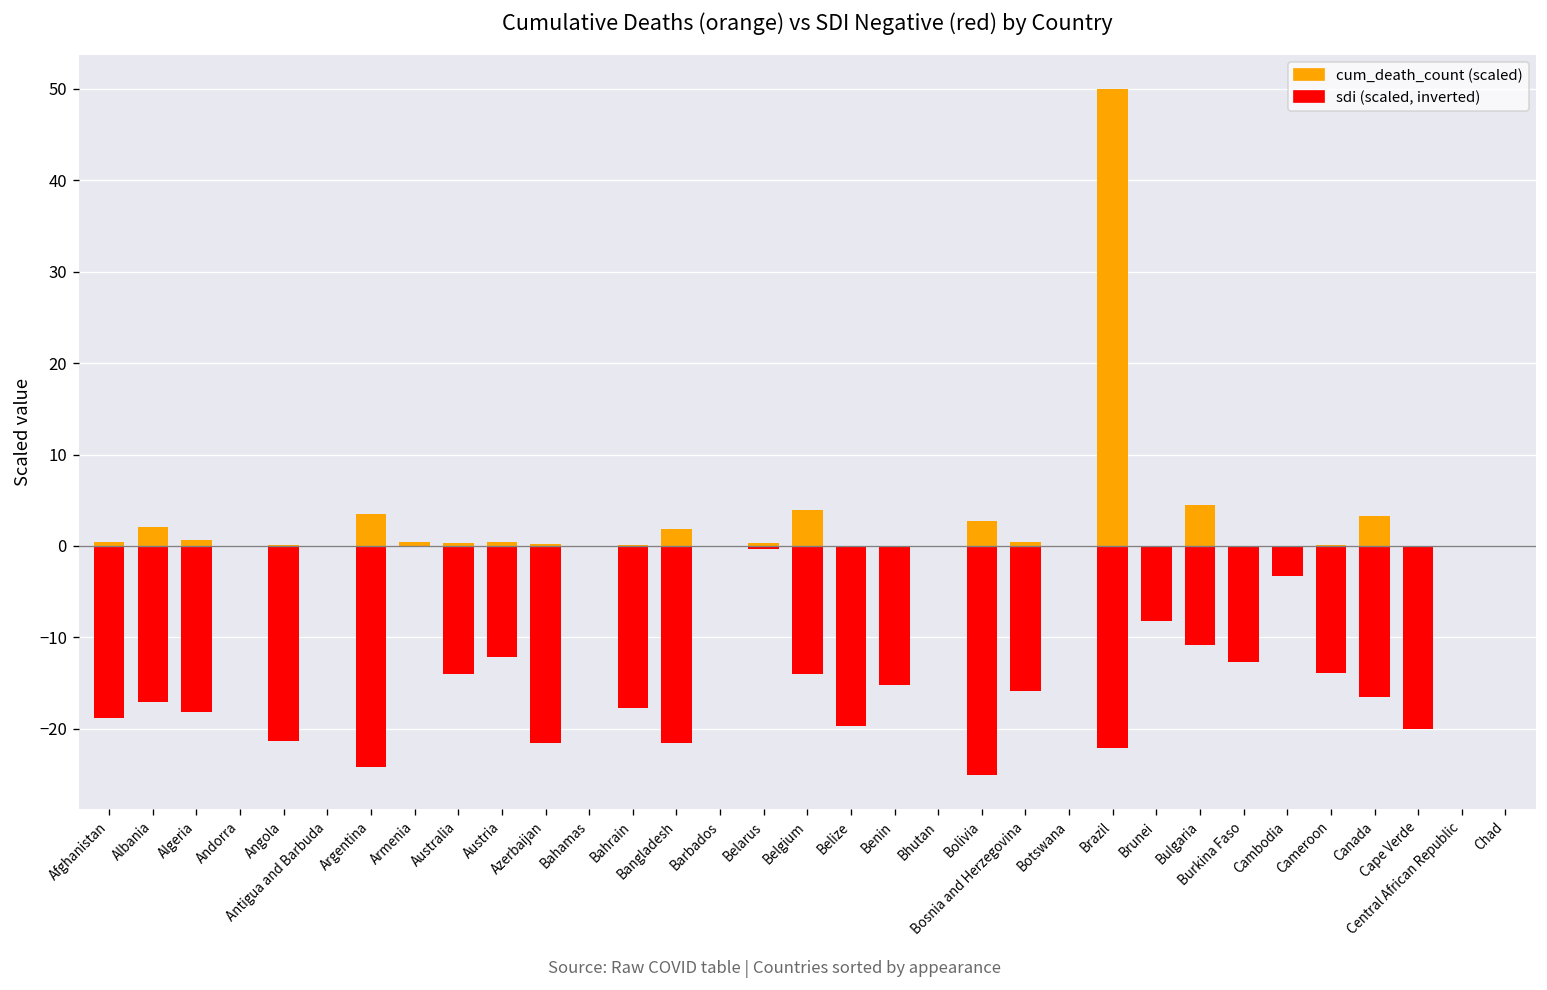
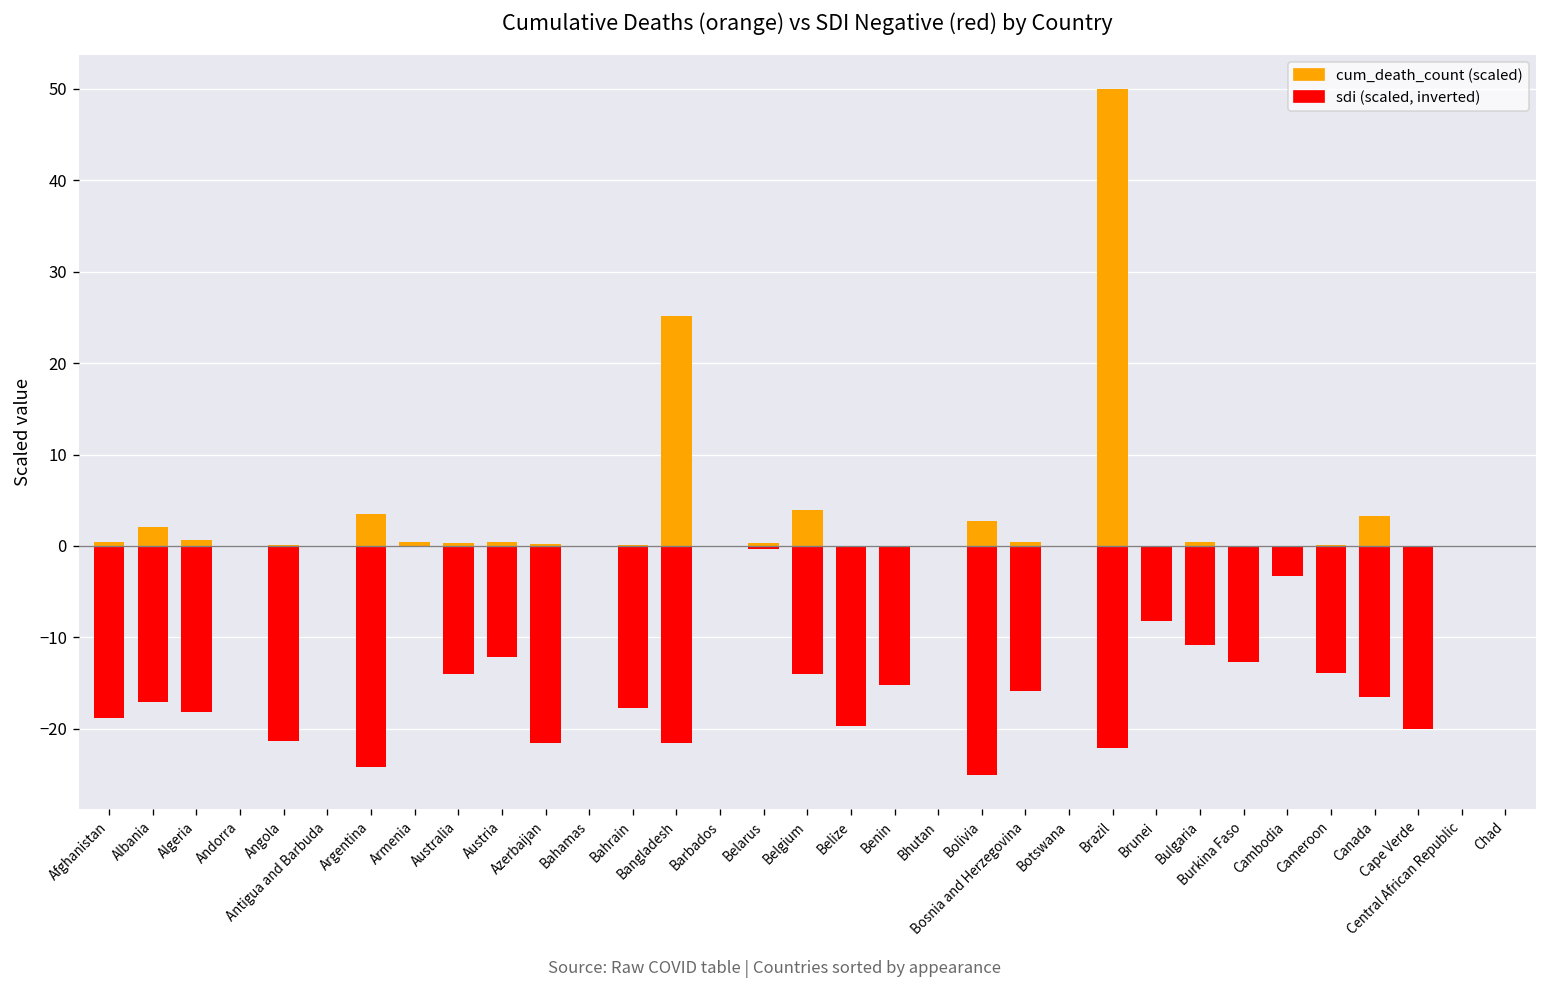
cum_death_count (scaled), Bangladesh: 2 -> 25
cum_death_count (scaled), Bulgaria: 4 -> 0
